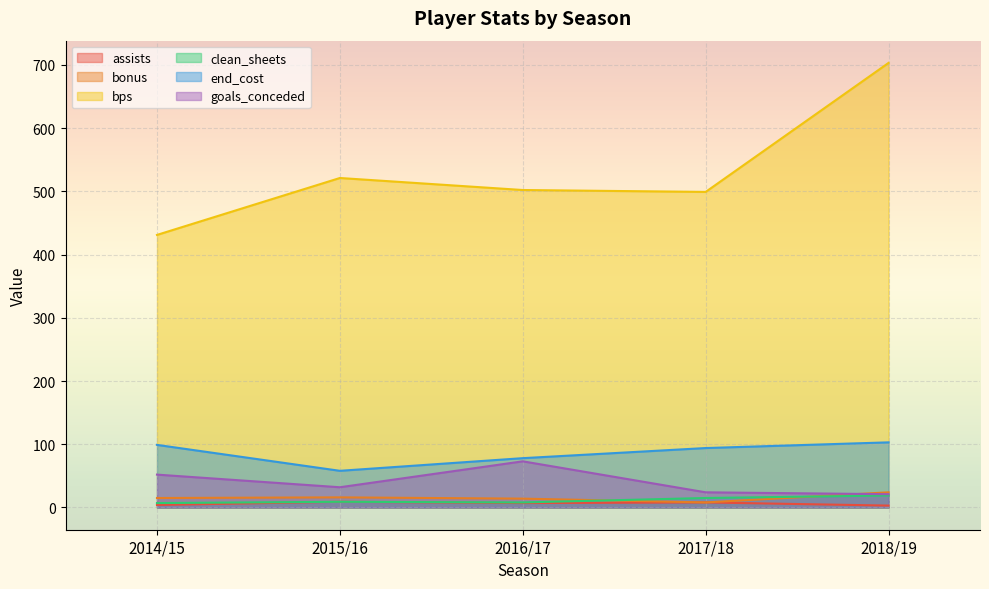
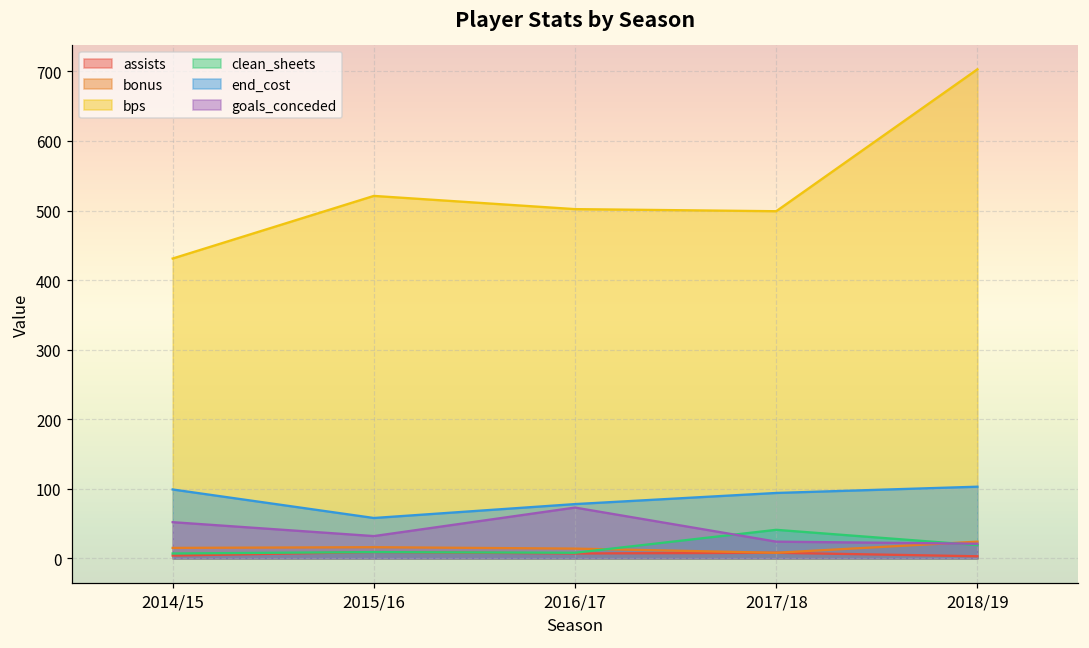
clean_sheets, 2017/18: 20 -> 40
